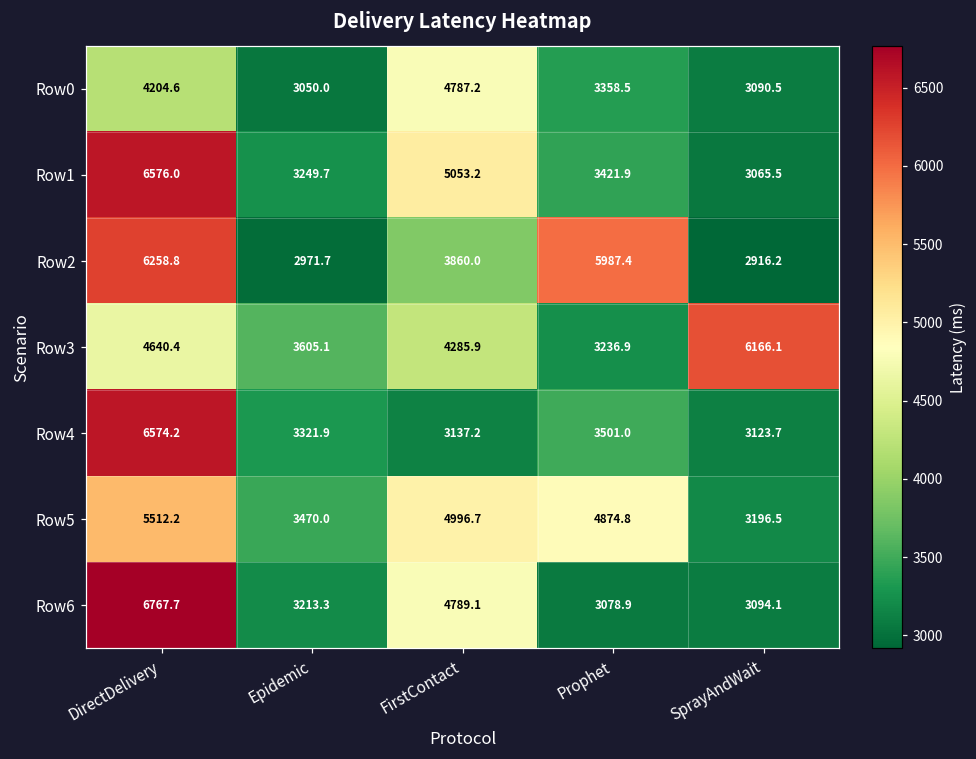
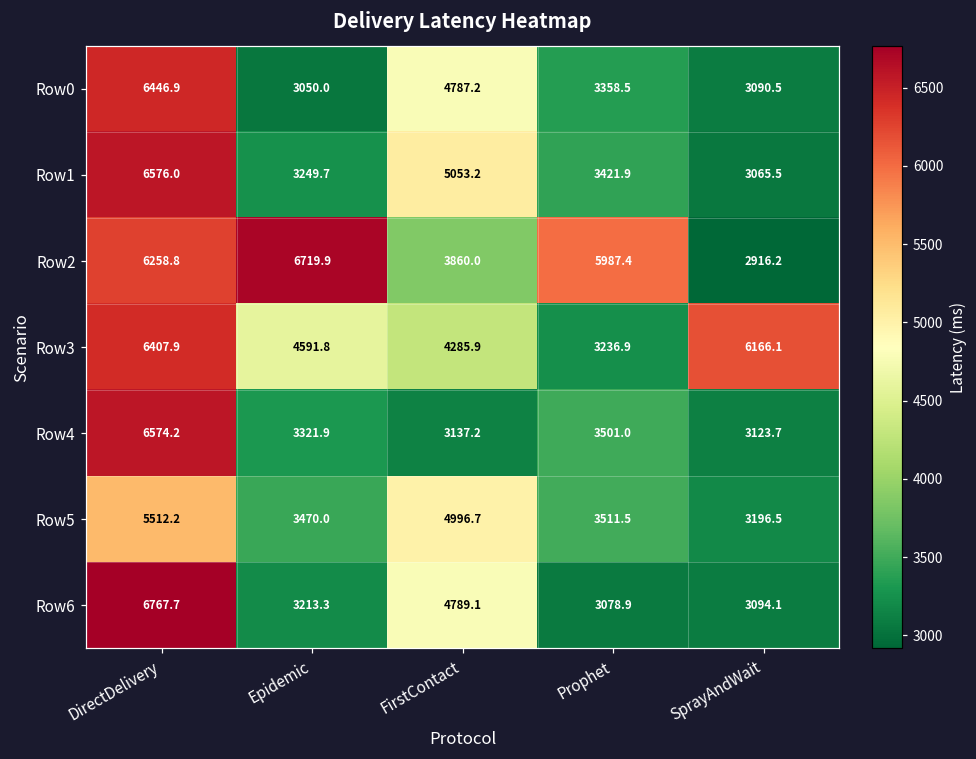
Row0, DirectDelivery: 4204.6 -> 6446.9
Row2, Epidemic: 2971.7 -> 6719.9
Row3, DirectDelivery: 4640.4 -> 6407.9
Row3, Epidemic: 3605.1 -> 4591.8
Row5, Prophet: 4874.8 -> 3511.5
